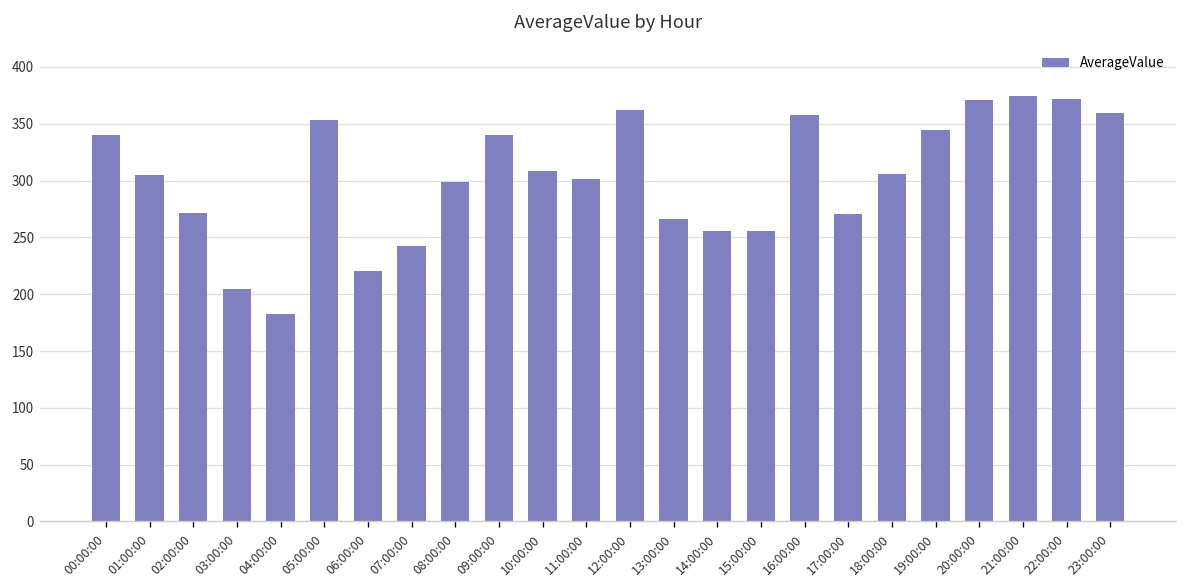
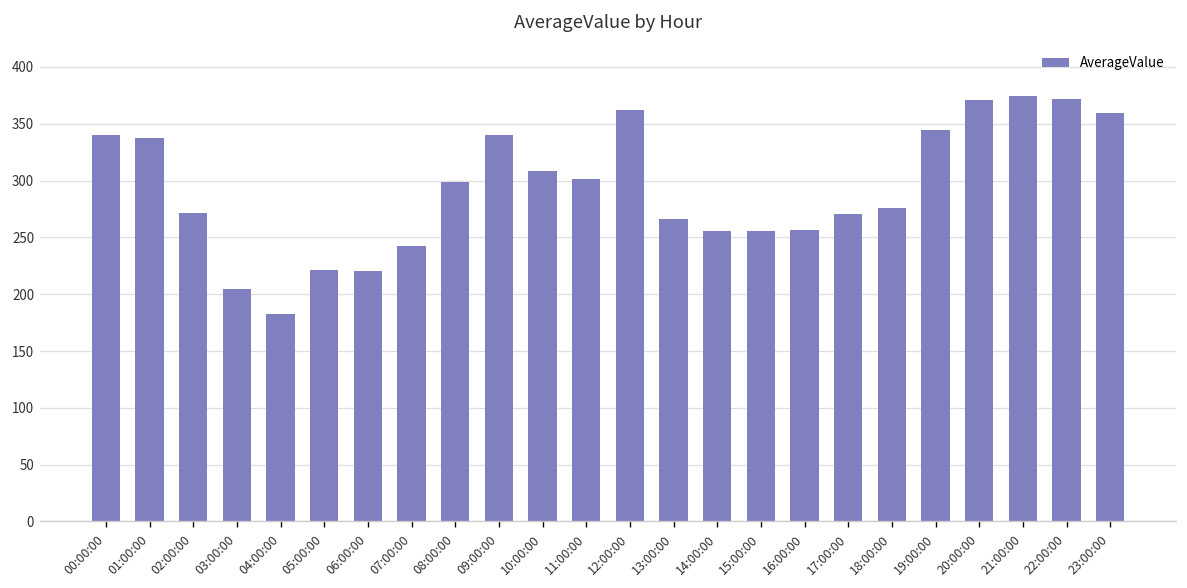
01:00:00: 310 -> 340
05:00:00: 350 -> 220
16:00:00: 360 -> 260
18:00:00: 310 -> 280
